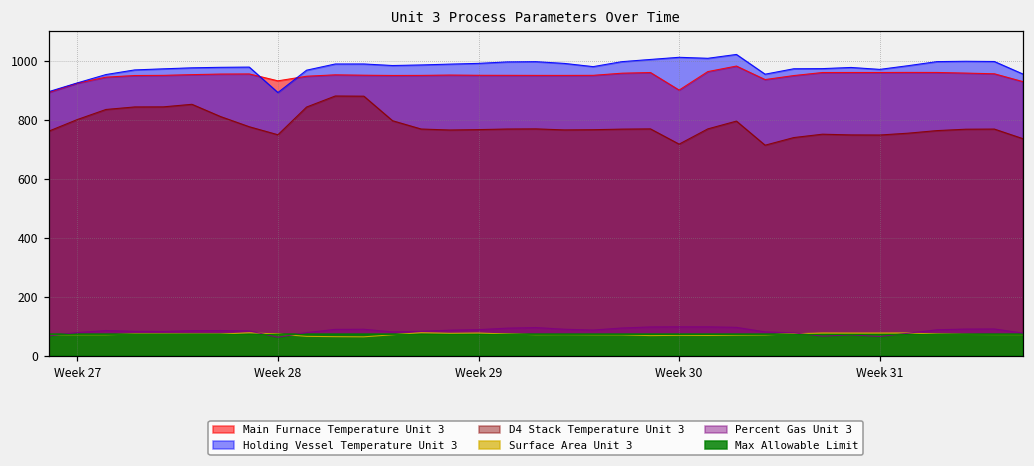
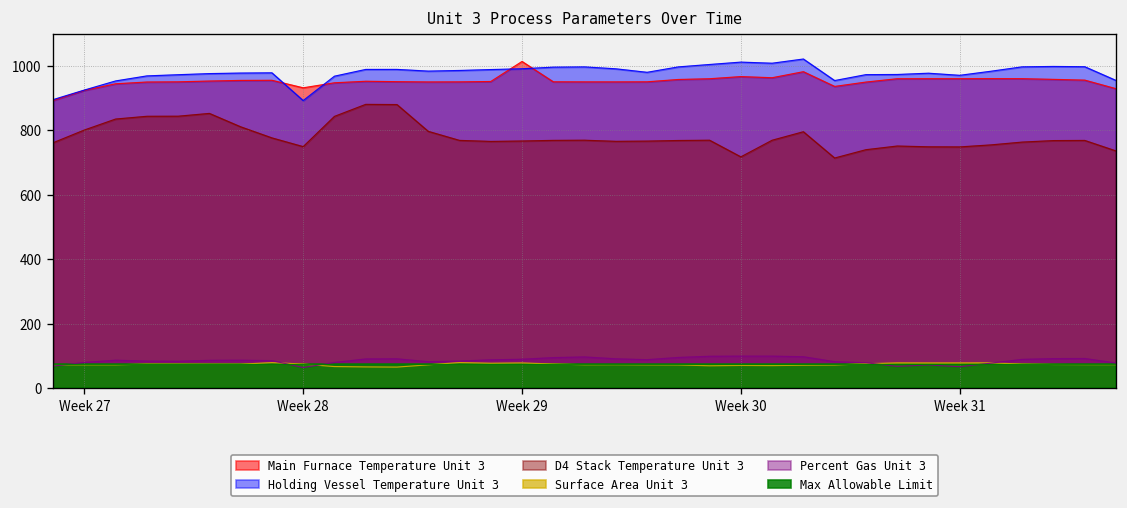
Main Furnace Temperature Unit 3, Week 29: 950 -> 1010
Main Furnace Temperature Unit 3, Week 30: 900 -> 970
